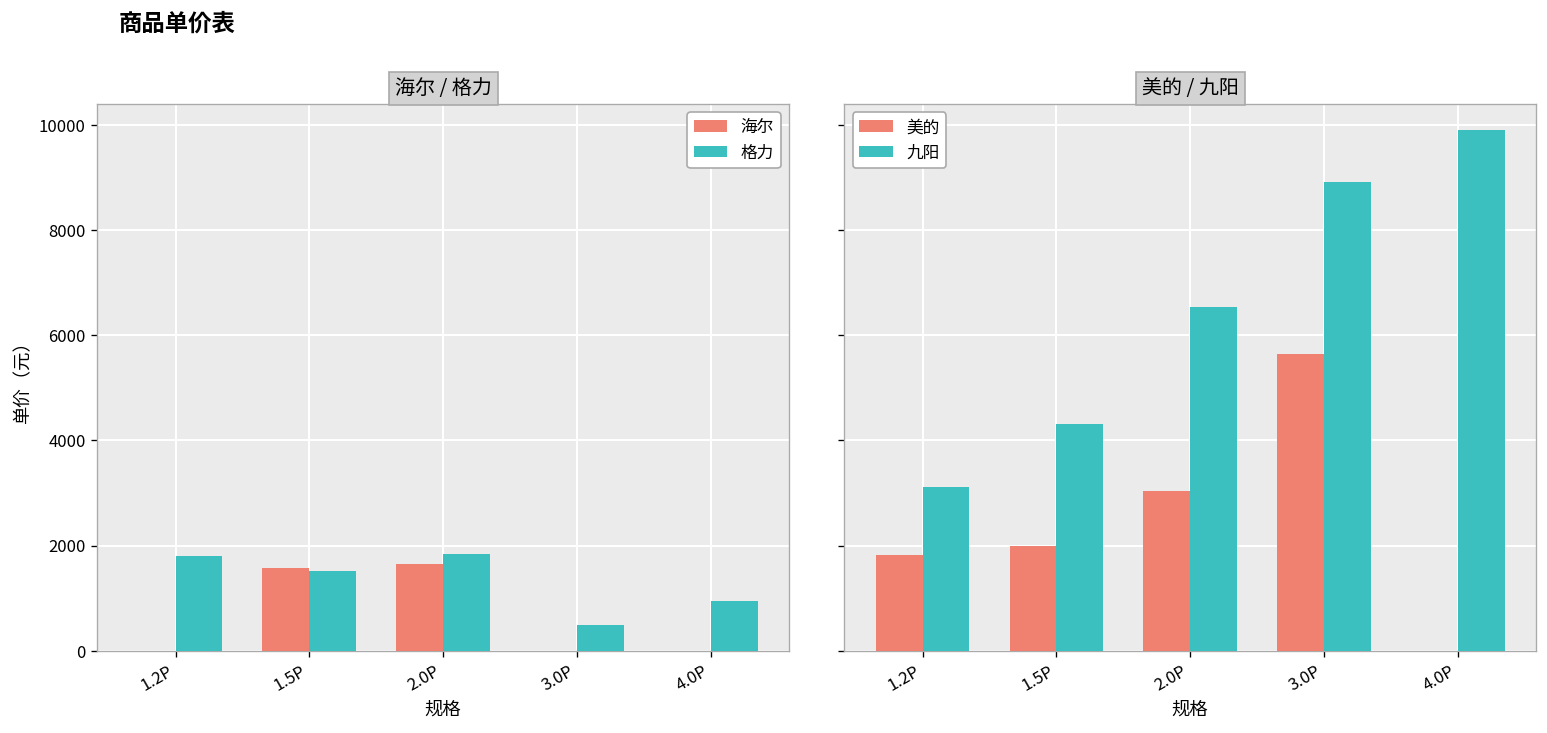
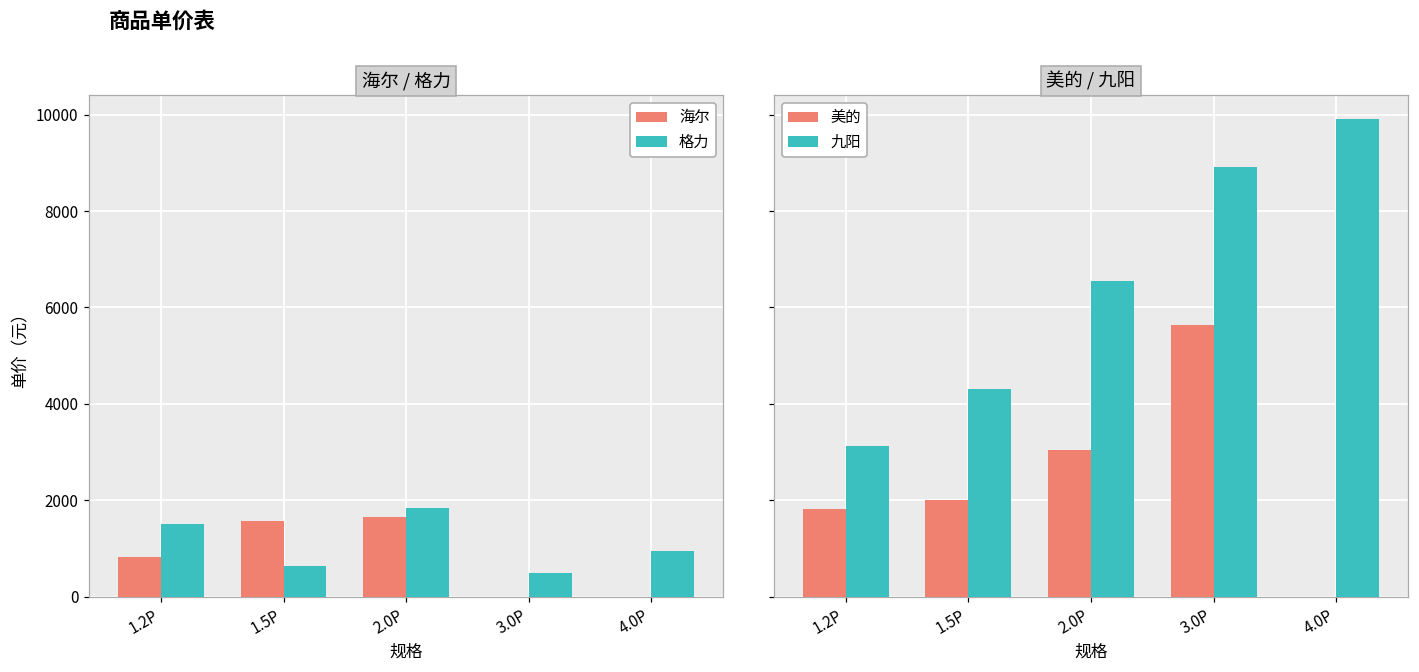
海尔 / 格力, 海尔, 1.2P: 0 -> 800
海尔 / 格力, 格力, 1.2P: 1800 -> 1500
海尔 / 格力, 格力, 1.5P: 1500 -> 600
